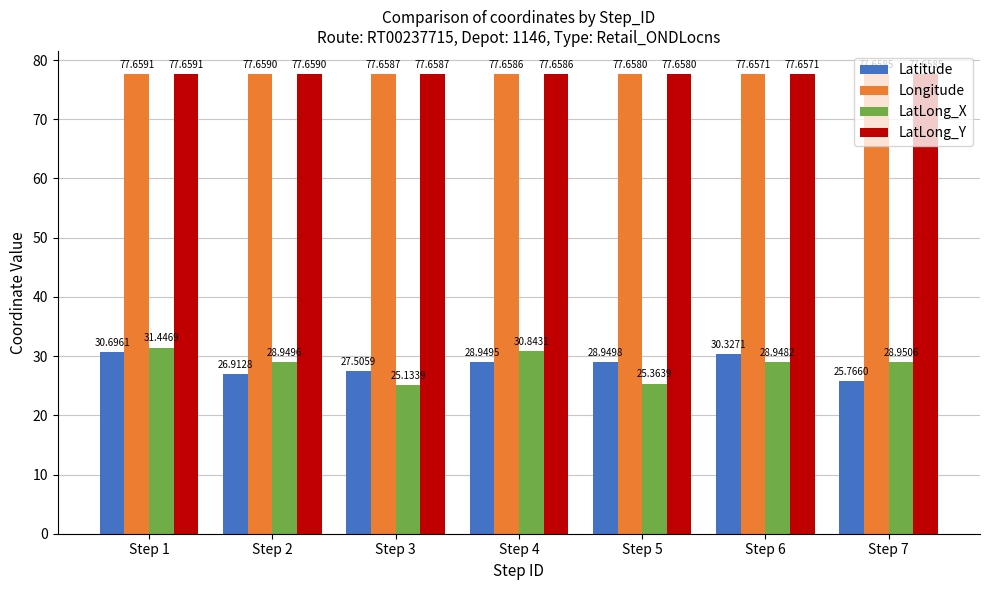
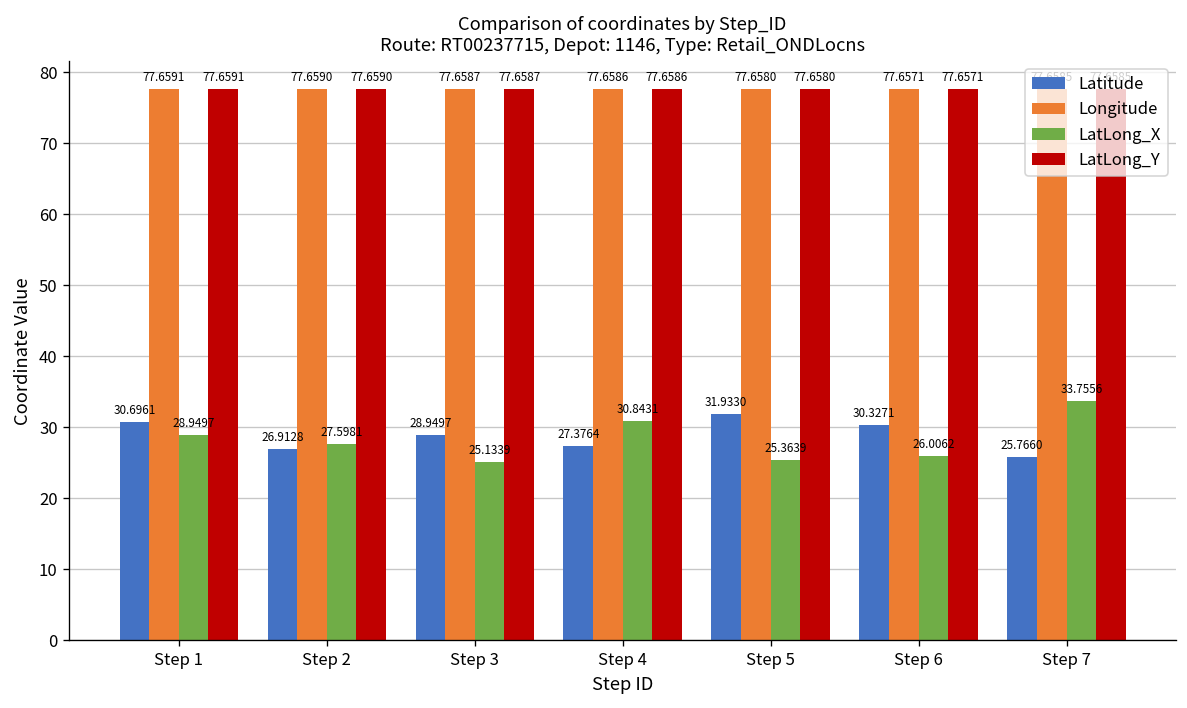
LatLong_X, Step 1: 31.4469 -> 28.9497
LatLong_X, Step 2: 28.9496 -> 27.5981
Latitude, Step 3: 27.5059 -> 28.9497
Latitude, Step 4: 28.9495 -> 27.3764
Latitude, Step 5: 28.9498 -> 31.9330
LatLong_X, Step 6: 28.9482 -> 26.0062
LatLong_X, Step 7: 28.9506 -> 33.7556
